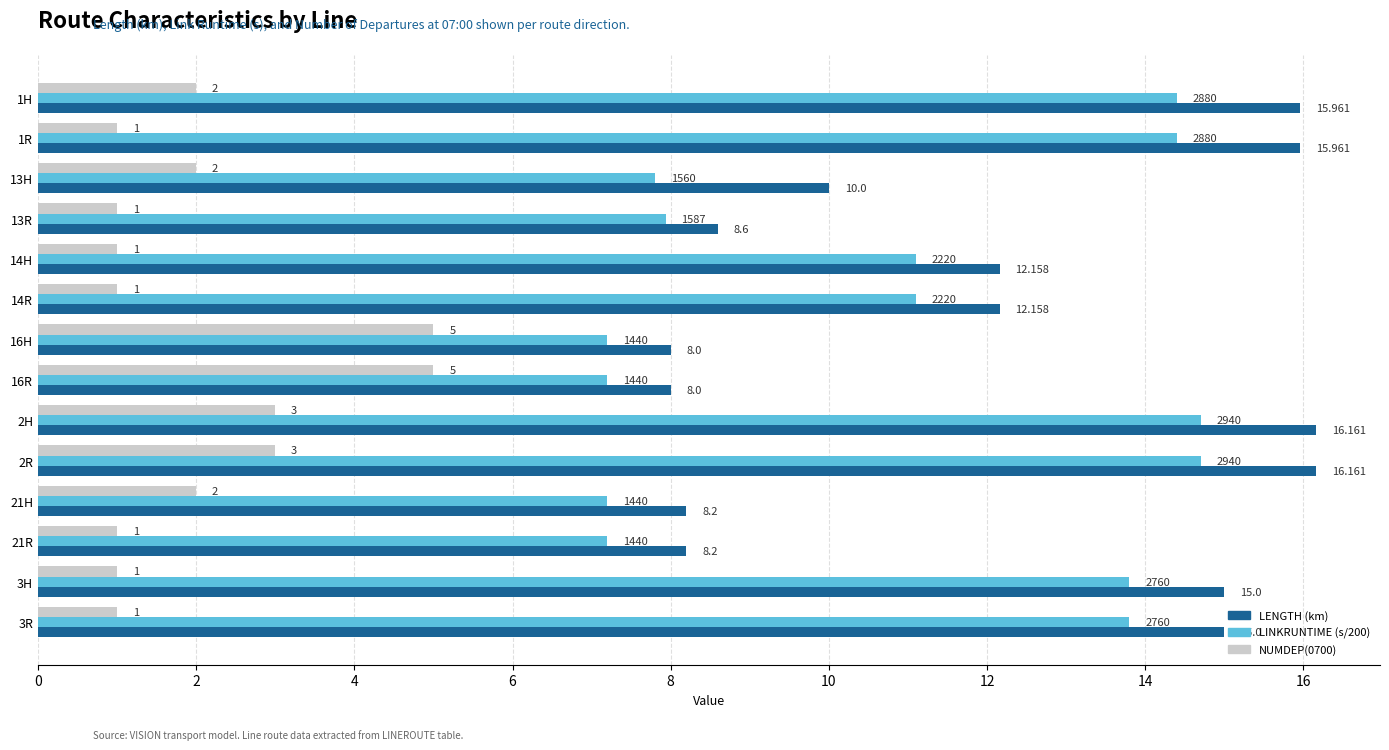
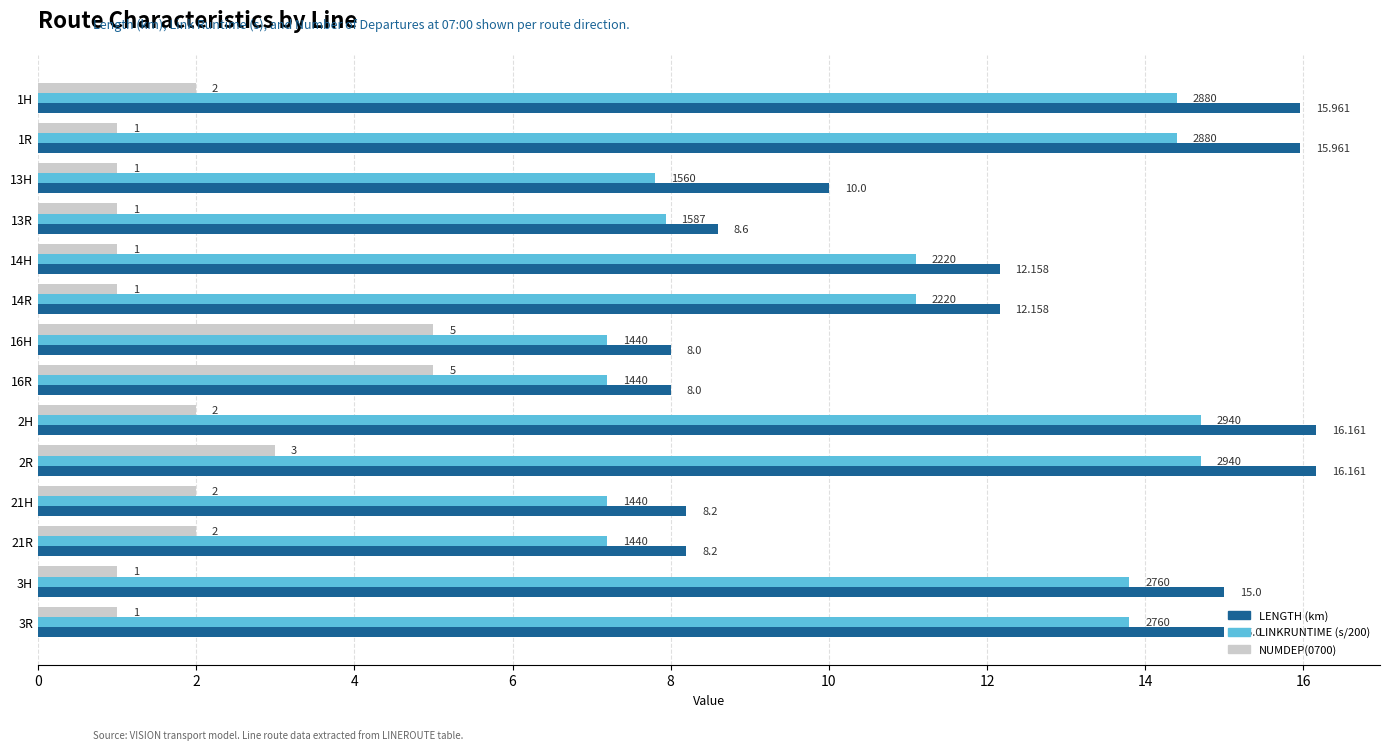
NUMDEP(0700), 13H: 2 -> 1
NUMDEP(0700), 2H: 3 -> 2
NUMDEP(0700), 21R: 1 -> 2
